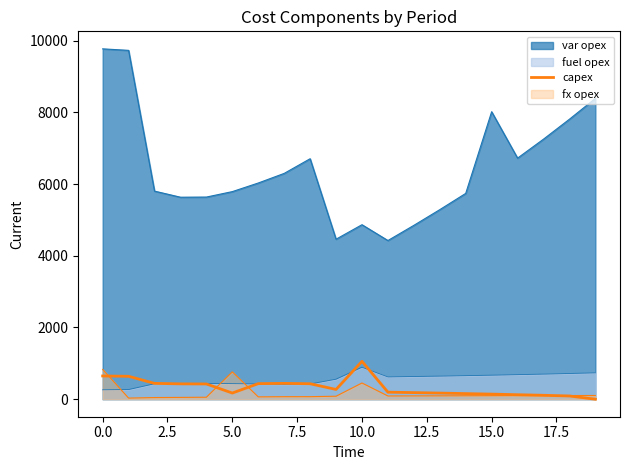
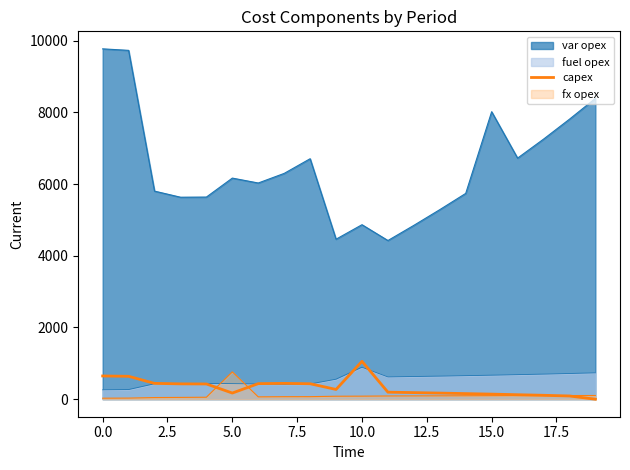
fx opex, 0.0: 800 -> 0
var opex, 5.0: 5800 -> 6200
fx opex, 10.0: 500 -> 100
